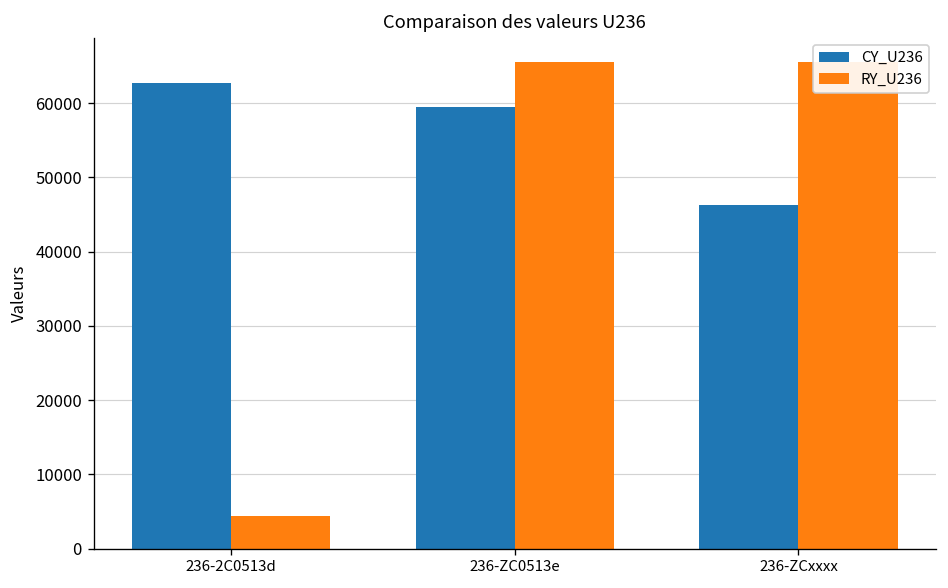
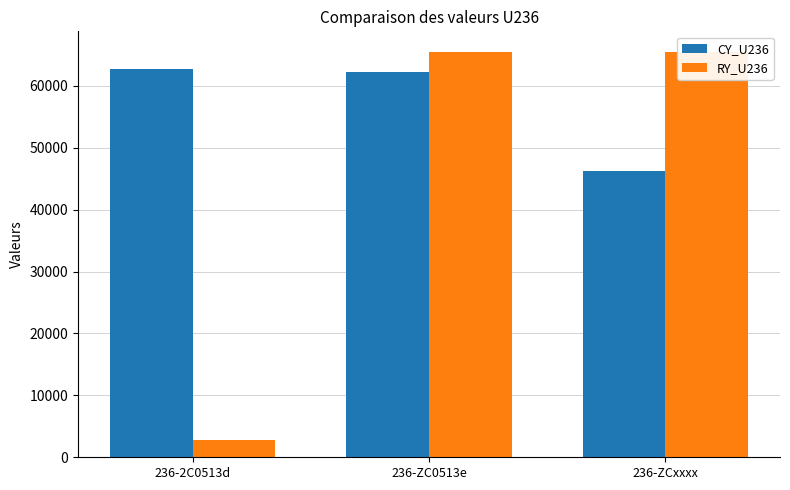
RY_U236, 236-2C0513d: 4000 -> 3000
CY_U236, 236-ZC0513e: 59000 -> 62000
